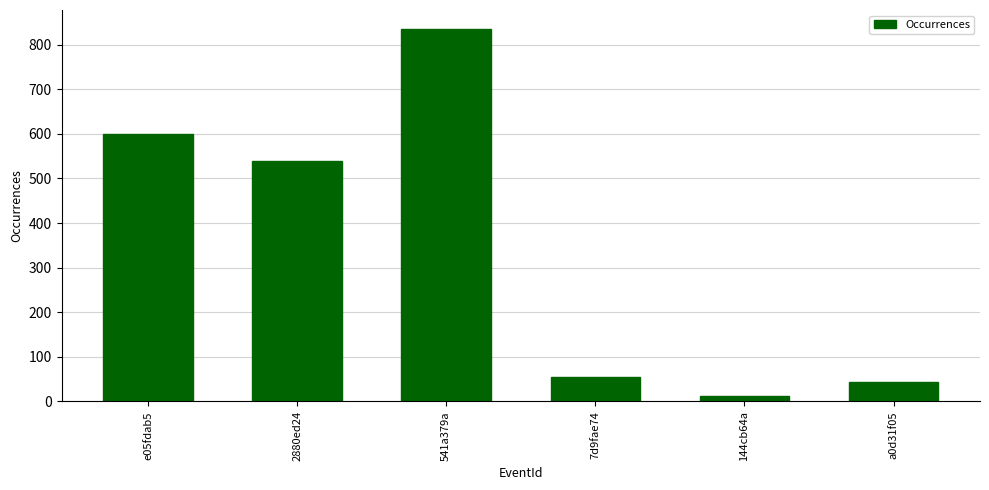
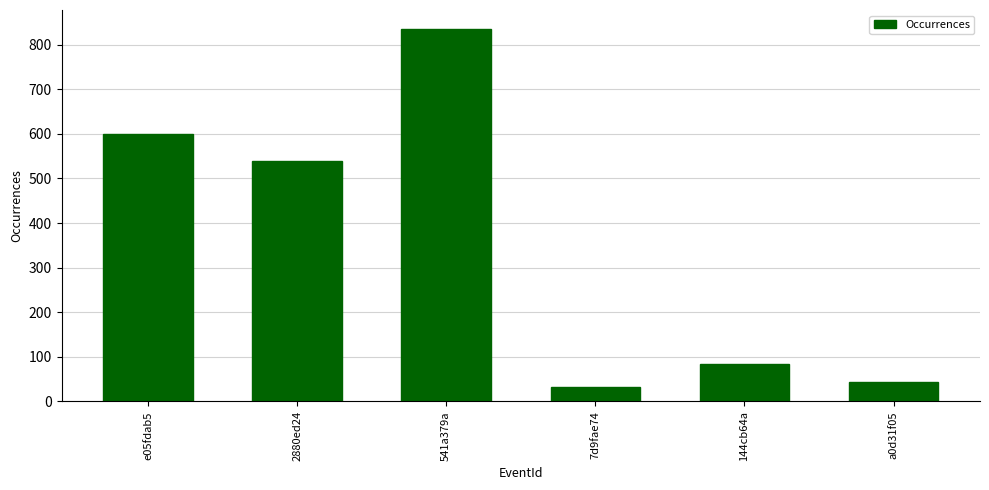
7d9fae74: 50 -> 30
144cb64a: 10 -> 90
